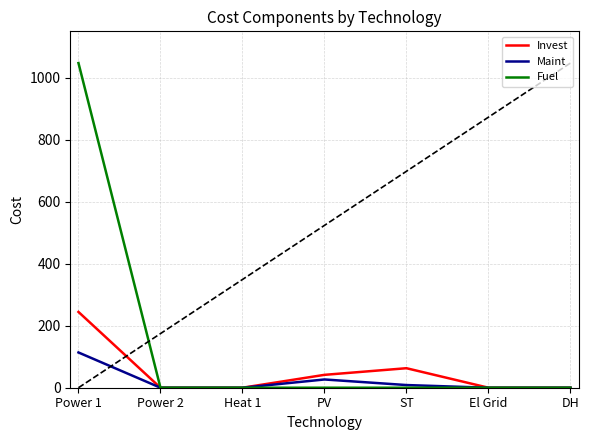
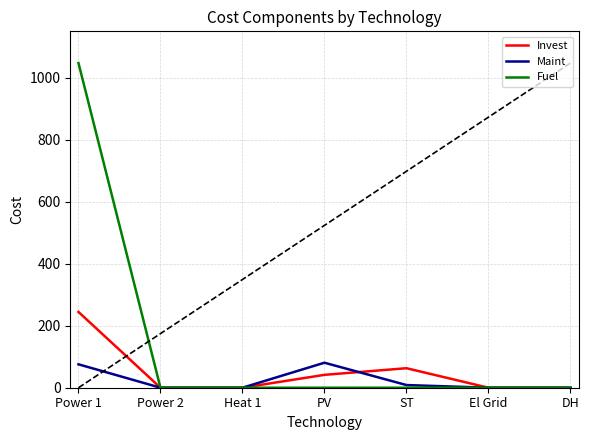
Maint, Power 1: 110 -> 80
Maint, PV: 30 -> 80
